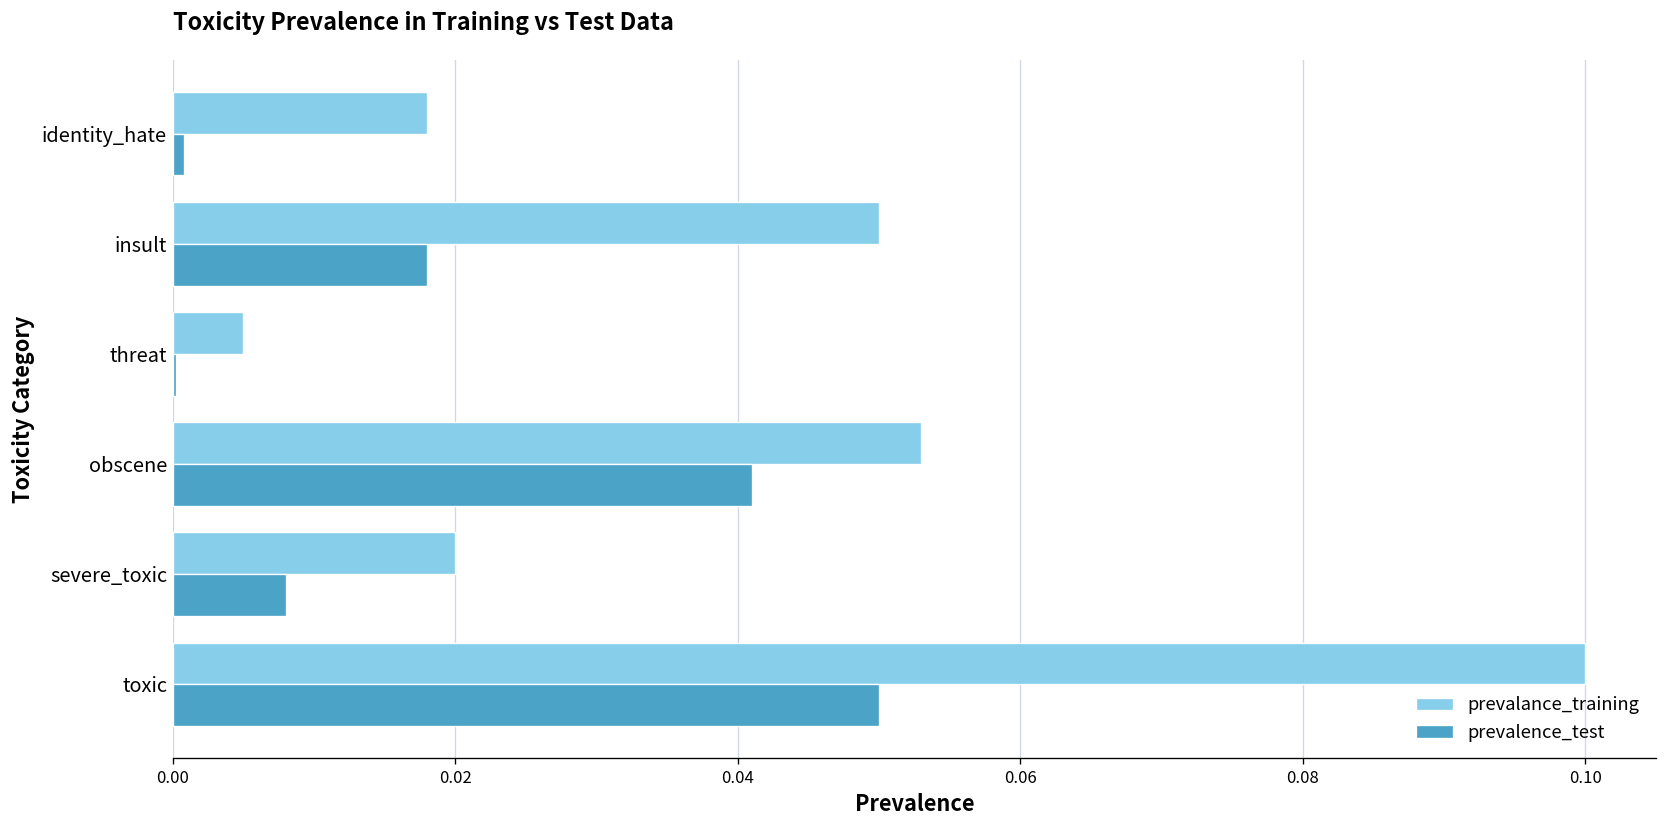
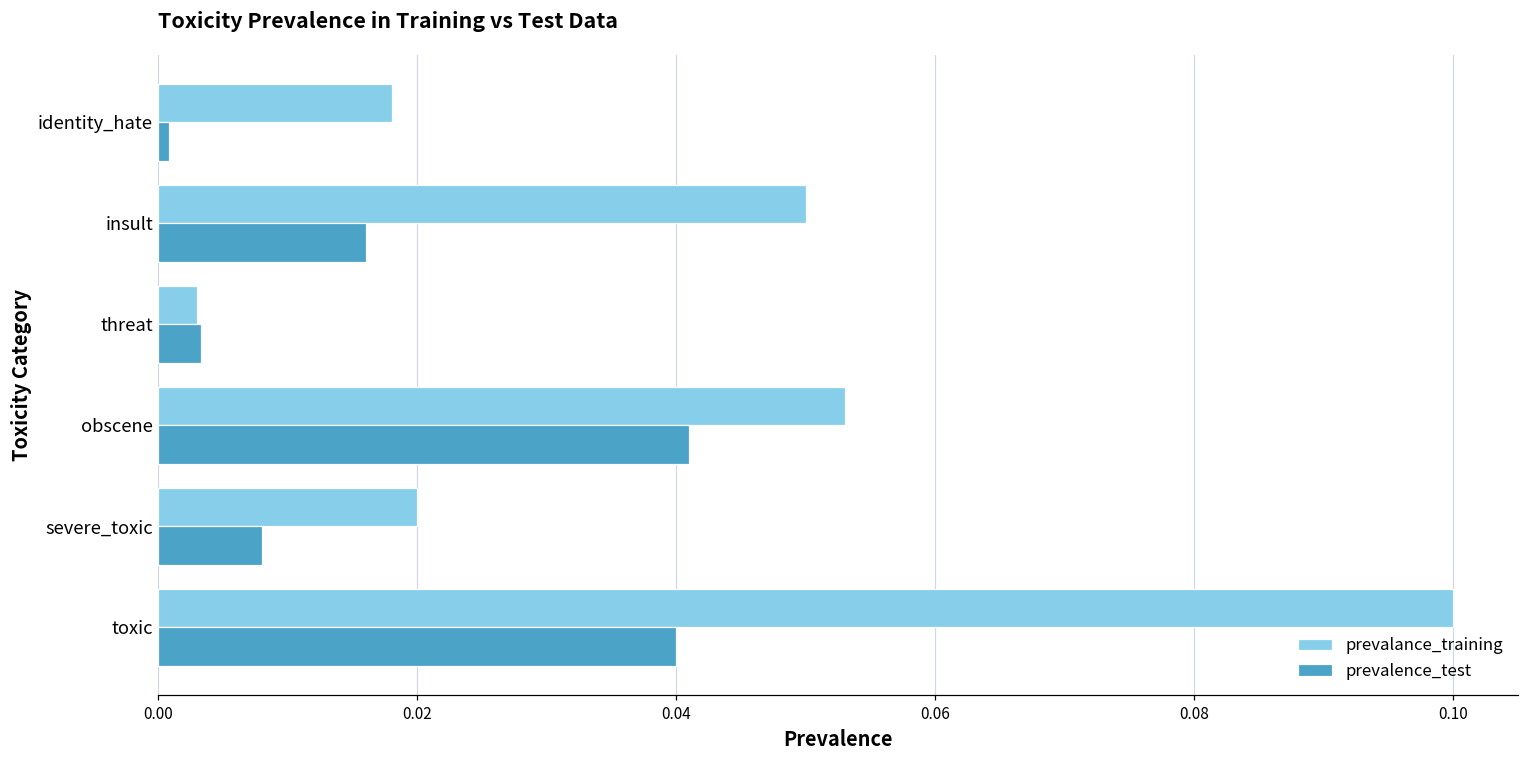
prevalence_test, insult: 0.018 -> 0.016
prevalance_training, threat: 0.005 -> 0.003
prevalence_test, threat: 0.0002 -> 0.0033
prevalence_test, toxic: 0.05 -> 0.04
